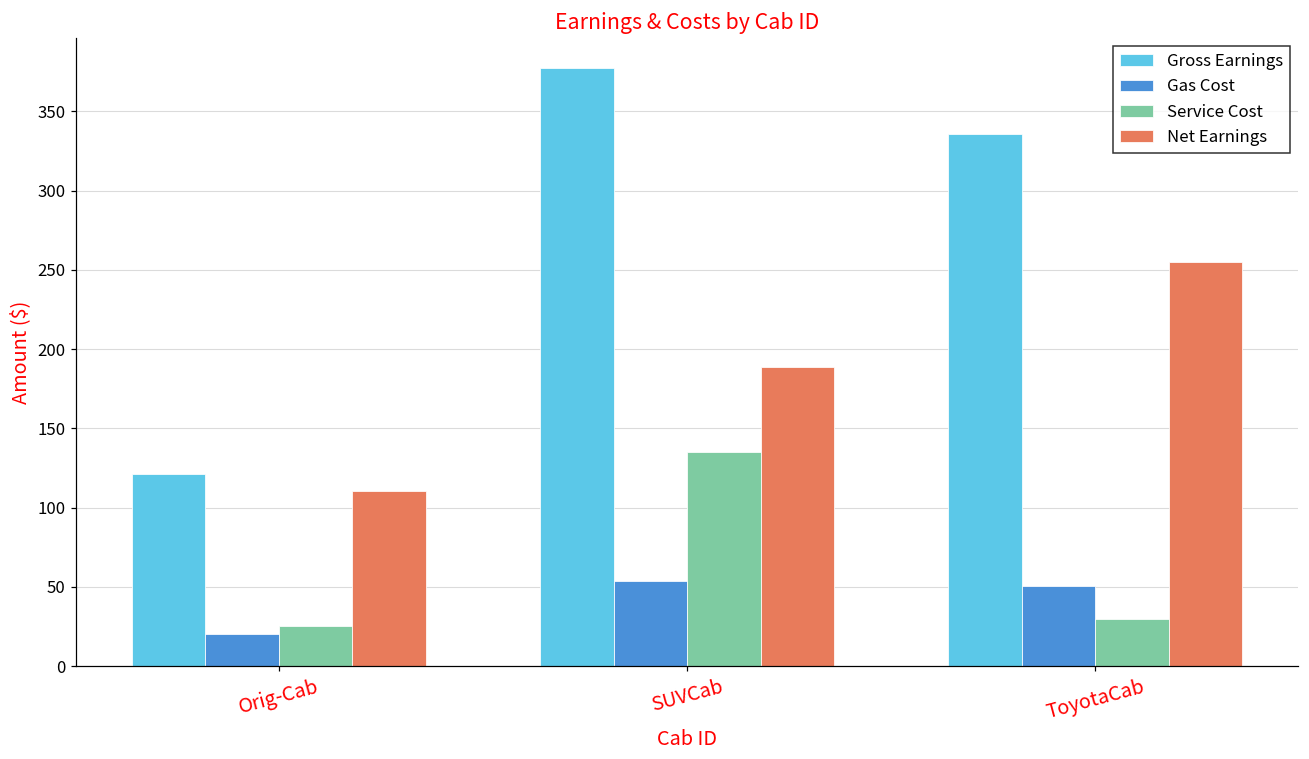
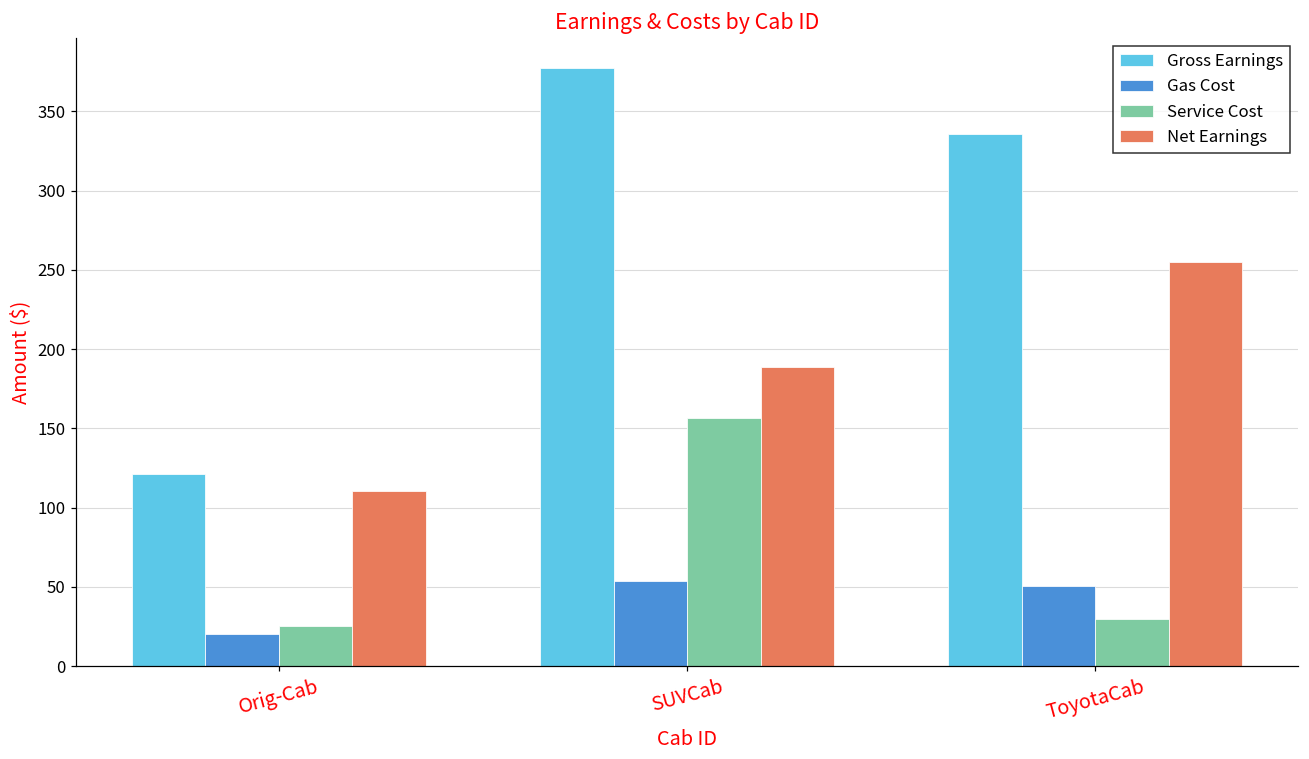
Service Cost, SUVCab: 135 -> 157
